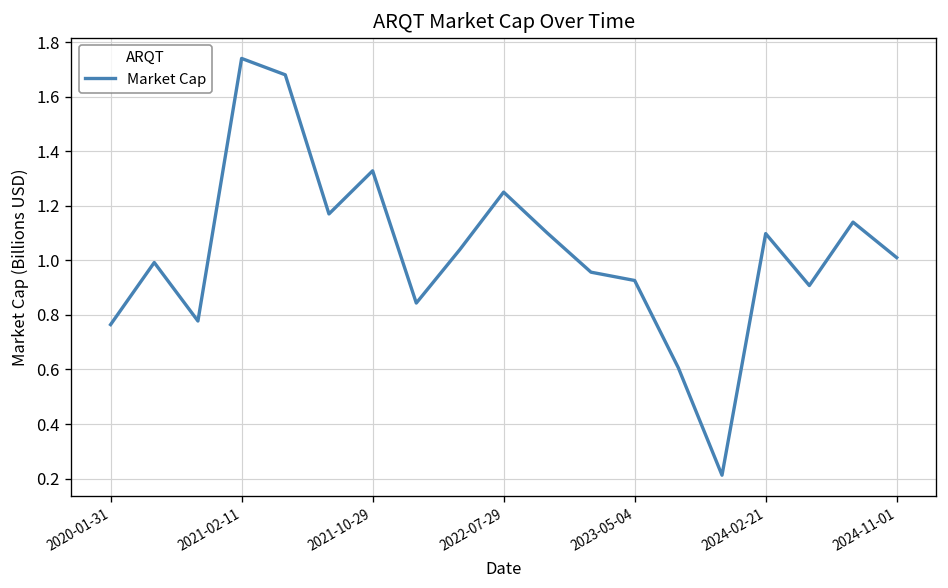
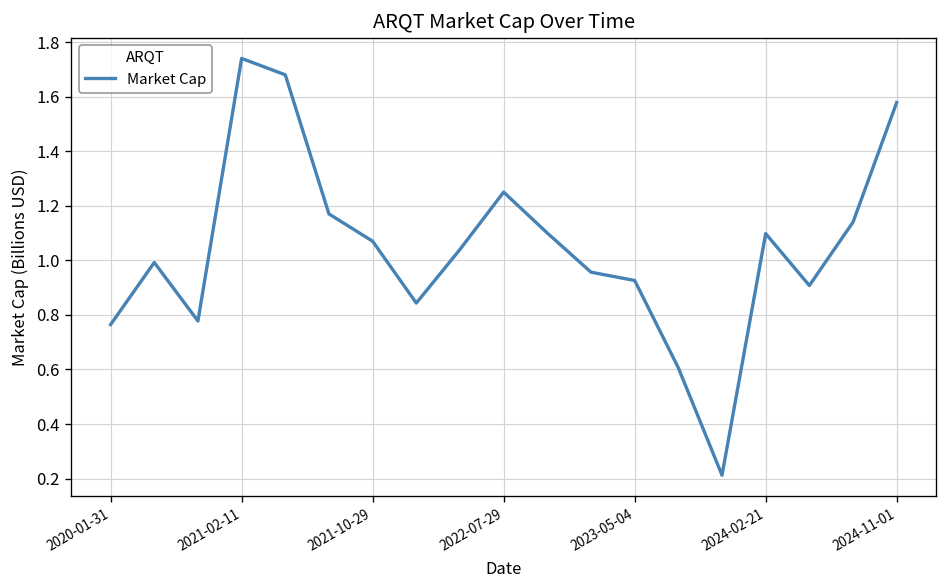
2021-10-29: 1.33 -> 1.07
2024-11-01: 1.01 -> 1.58
